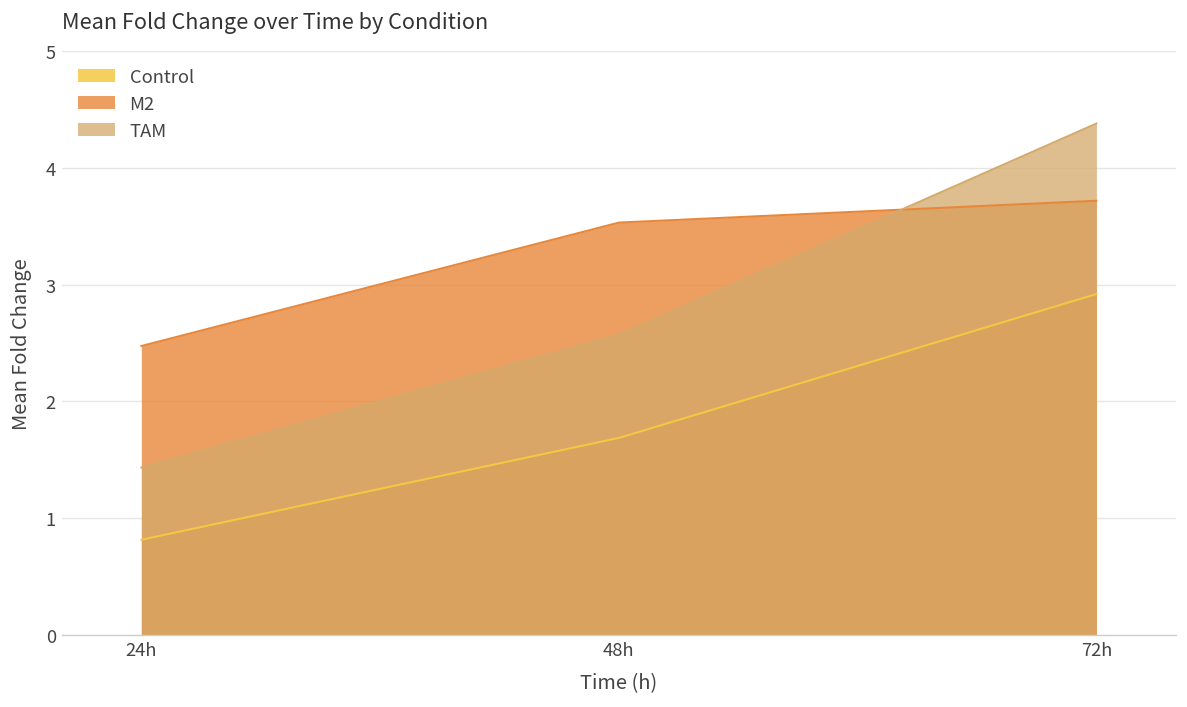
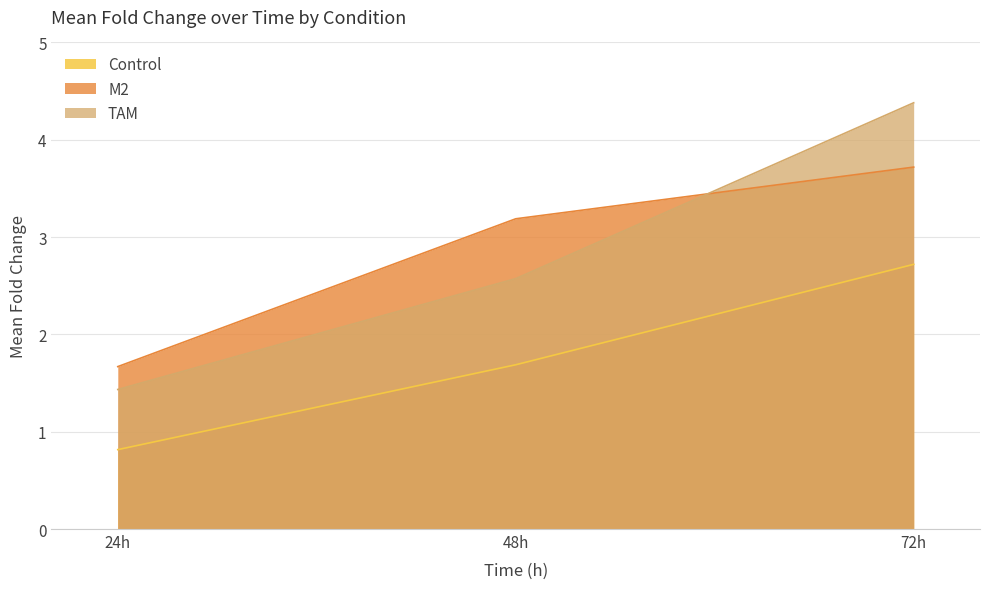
M2, 24h: 2.5 -> 1.7
M2, 48h: 3.5 -> 3.2
Control, 72h: 2.9 -> 2.7
